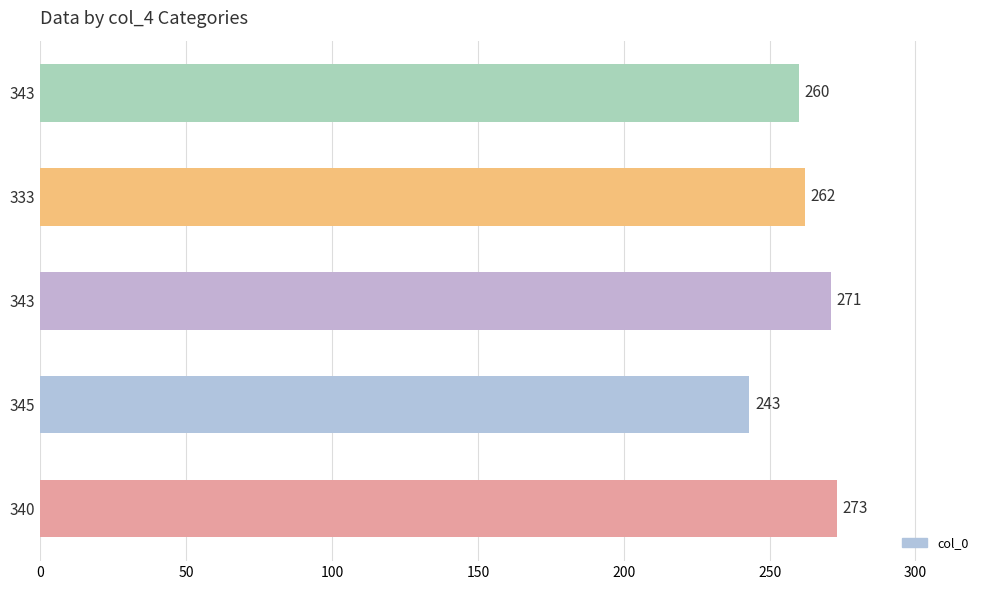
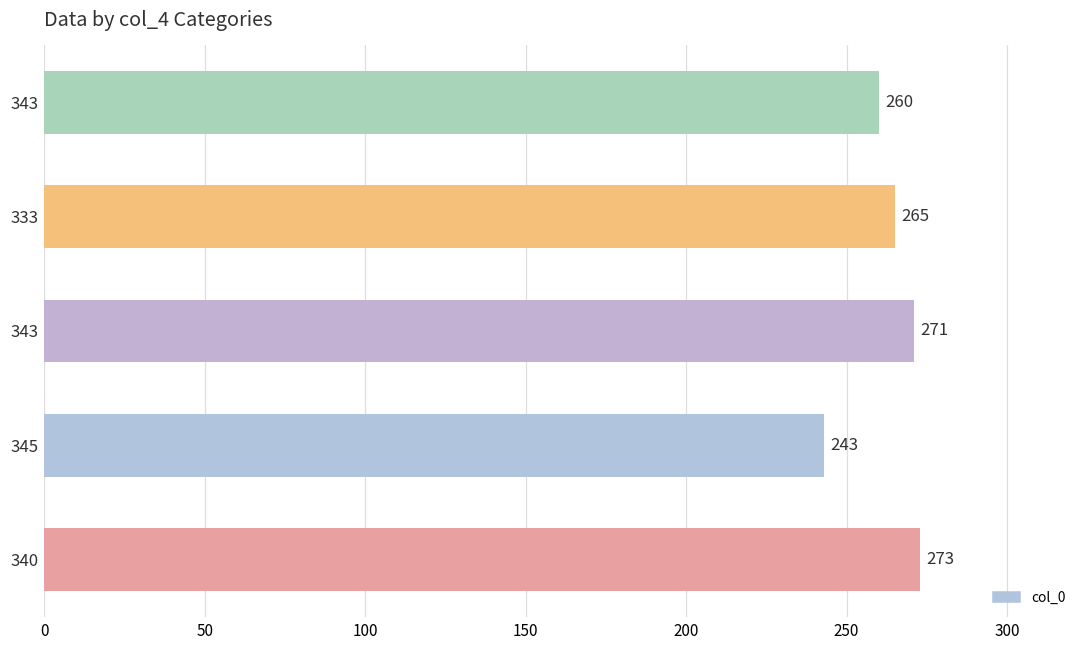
333: 262 -> 265
